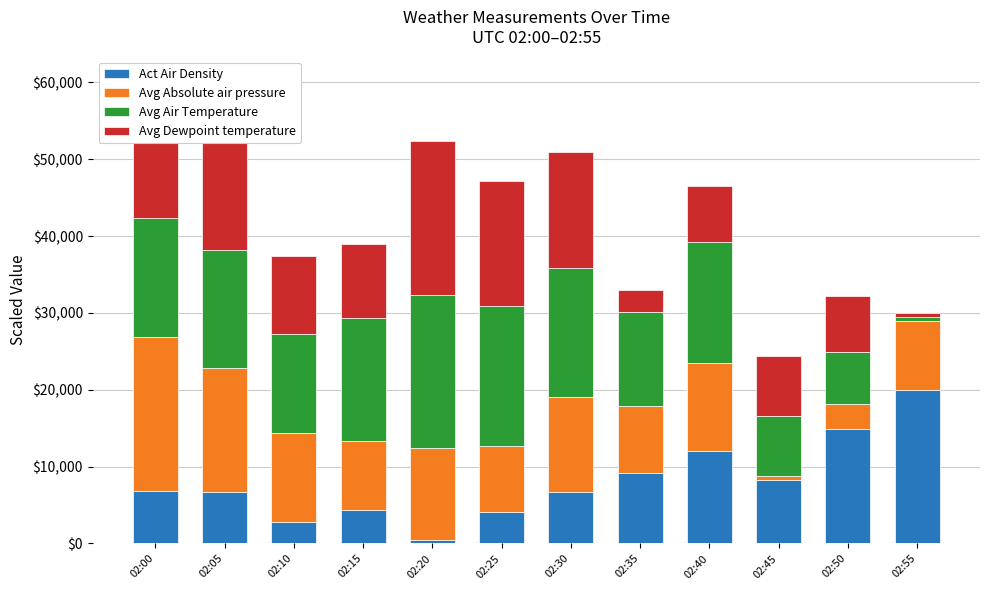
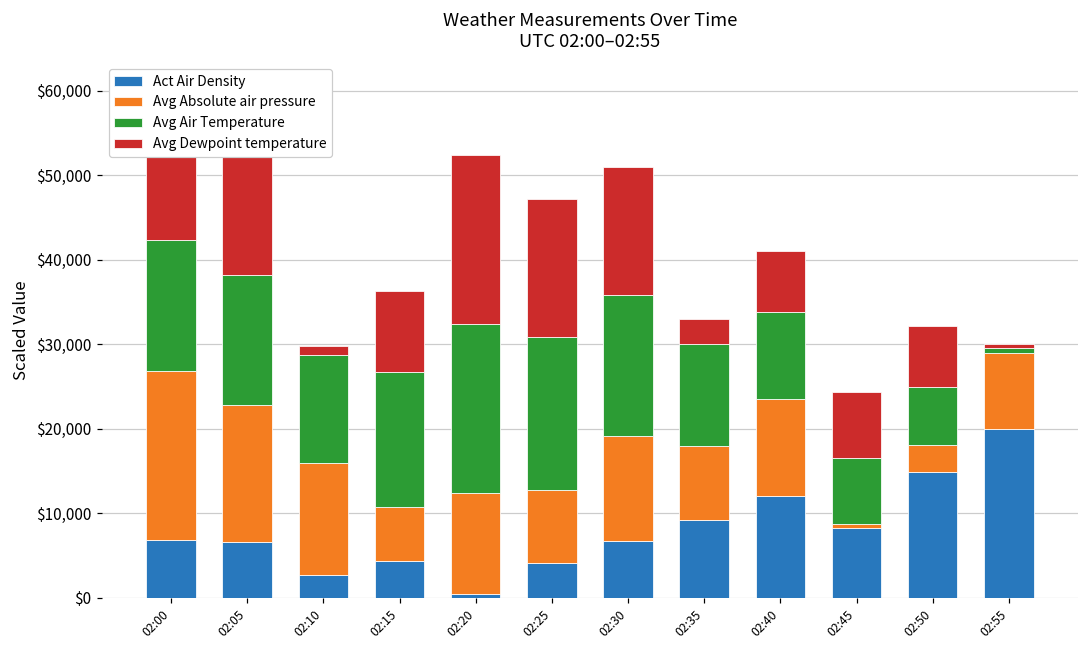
Avg Absolute air pressure, 02:10: $12,000 -> $13,000
Avg Dewpoint temperature, 02:10: $10,000 -> $1,000
Avg Absolute air pressure, 02:15: $9,000 -> $6,000
Avg Air Temperature, 02:40: $16,000 -> $10,000
